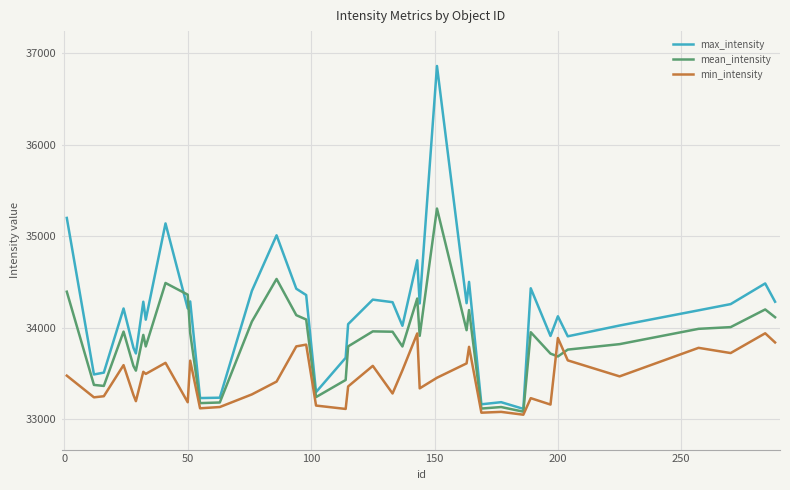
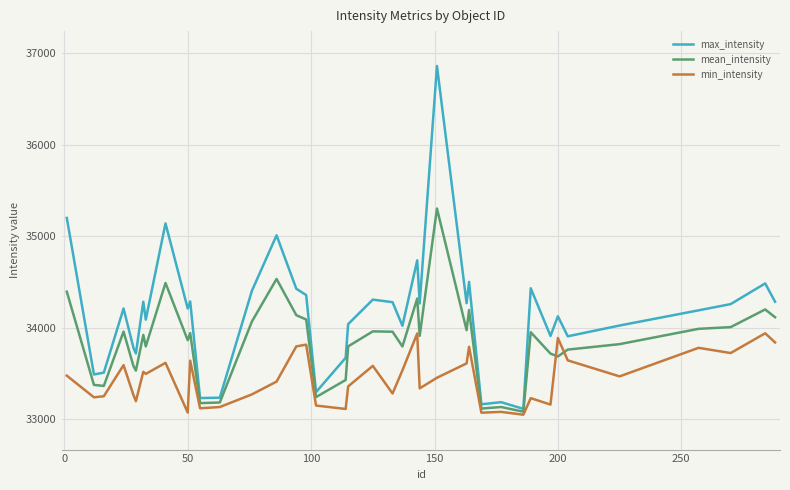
mean_intensity, 50: 34400 -> 33900
min_intensity, 50: 33200 -> 33100
